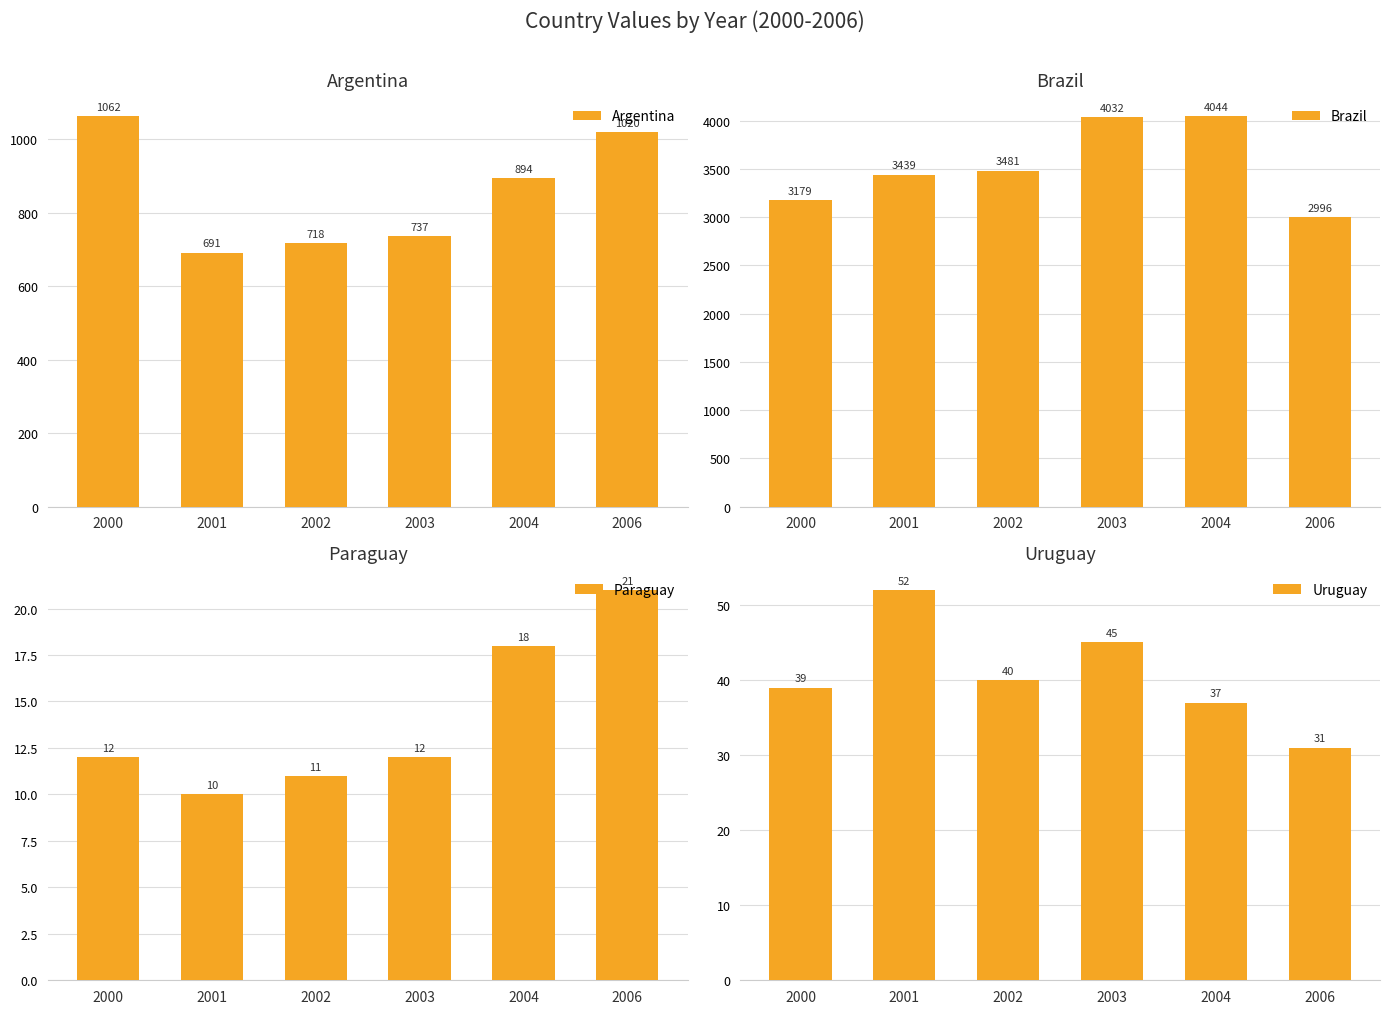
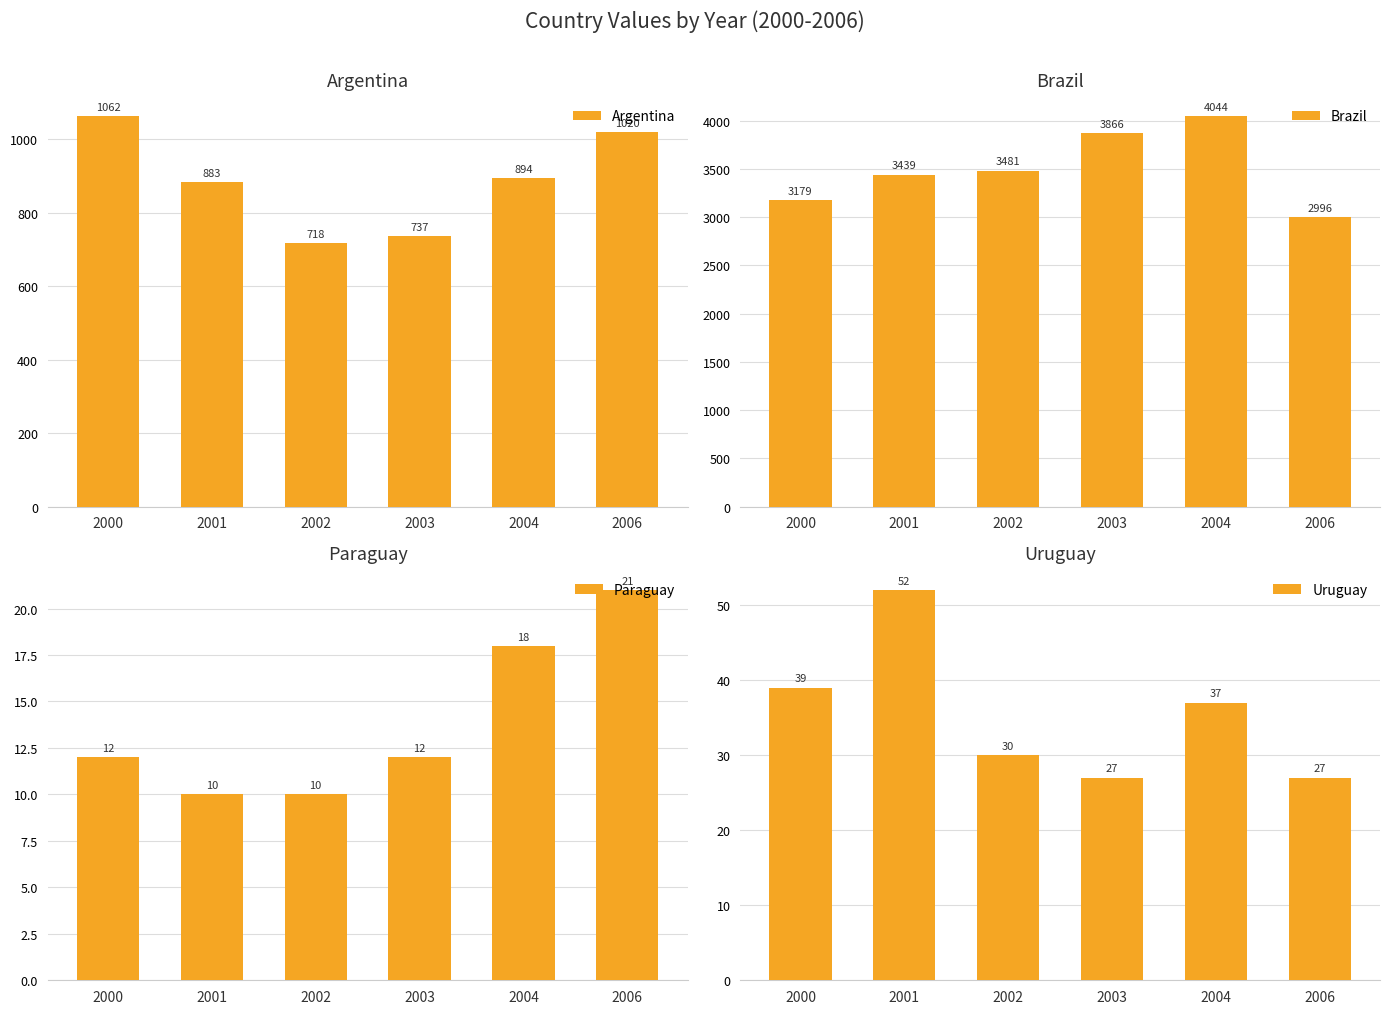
Argentina, 2001: 691 -> 883
Brazil, 2003: 4032 -> 3866
Paraguay, 2002: 11 -> 10
Uruguay, 2002: 40 -> 30
Uruguay, 2003: 45 -> 27
Uruguay, 2006: 31 -> 27
